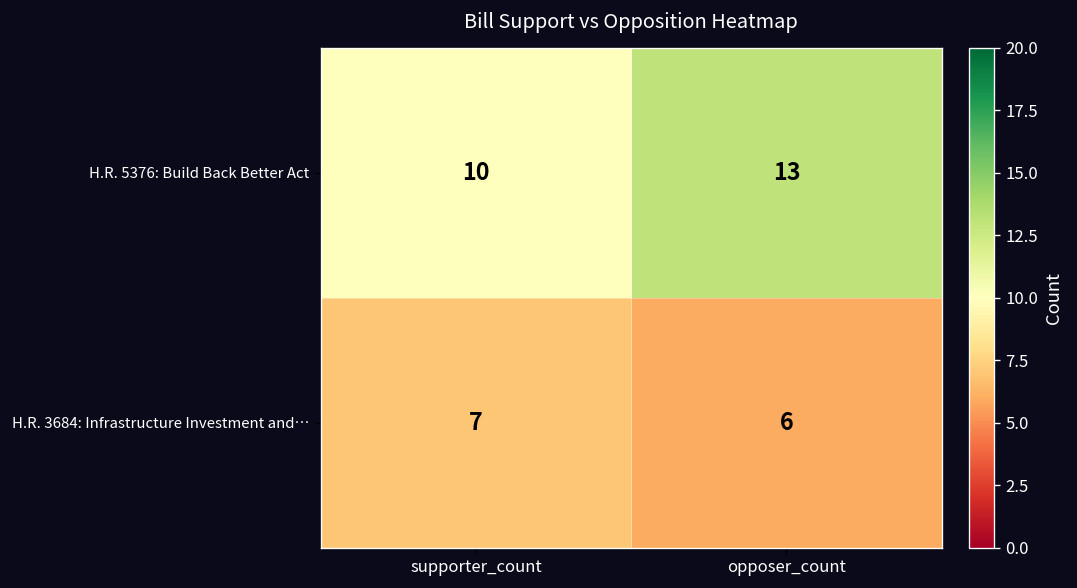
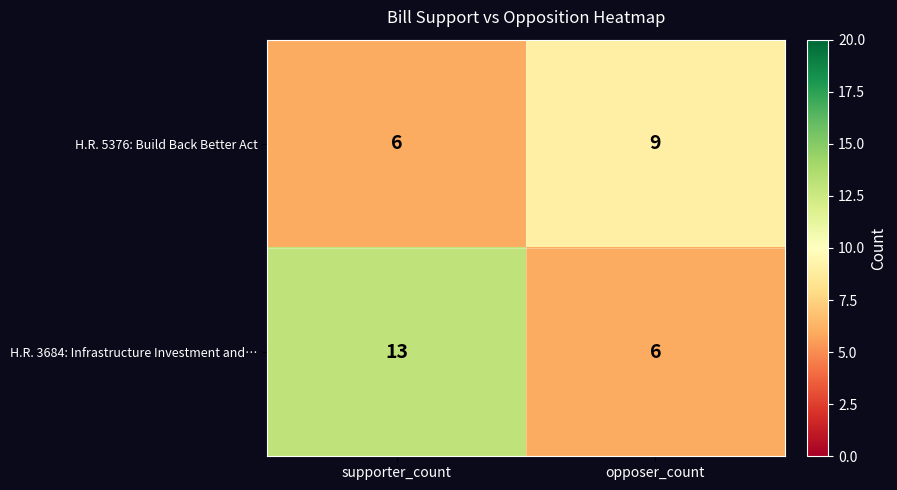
H.R. 5376: Build Back Better Act, supporter_count: 10 -> 6
H.R. 5376: Build Back Better Act, opposer_count: 13 -> 9
H.R. 3684: Infrastructure Investment and…, supporter_count: 7 -> 13
